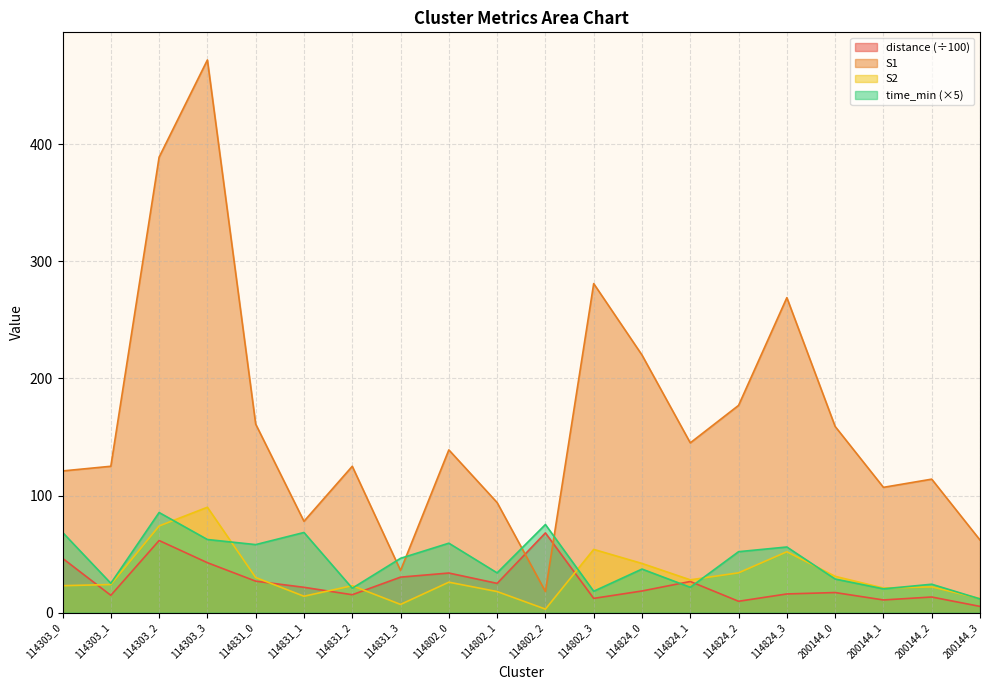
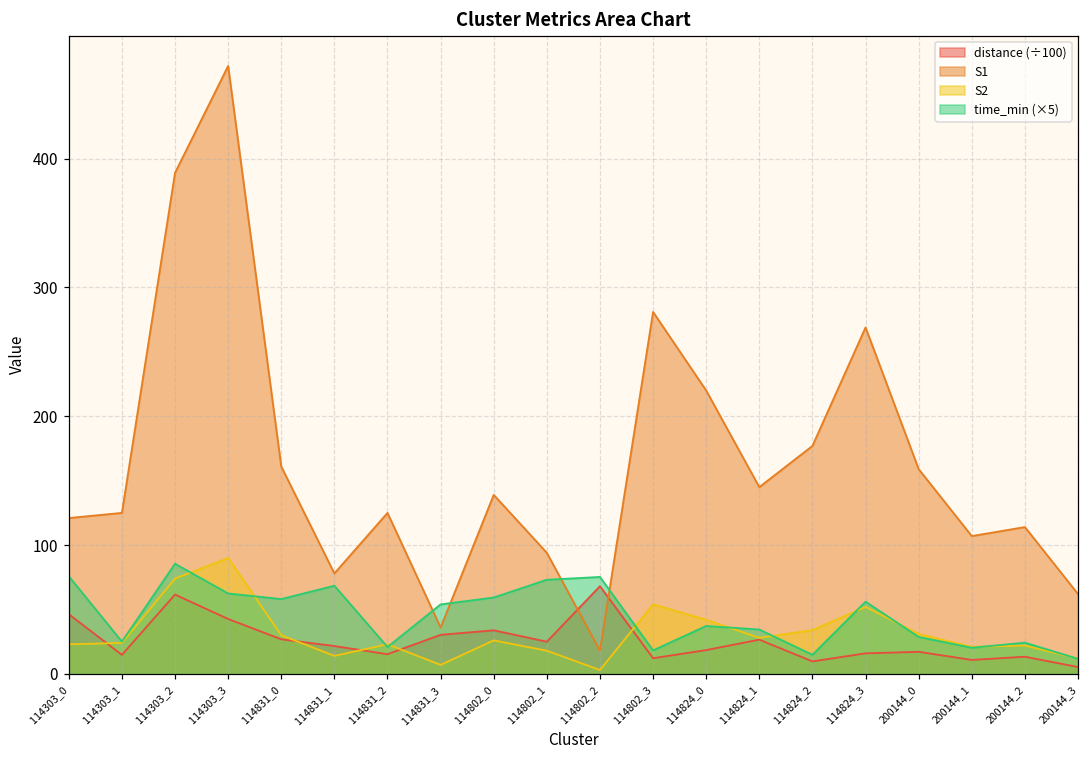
time_min (×5), 114303_0: 69 -> 76
time_min (×5), 114831_3: 46 -> 54
time_min (×5), 114802_1: 34 -> 73
time_min (×5), 114824_1: 22 -> 34
time_min (×5), 114824_2: 52 -> 15
